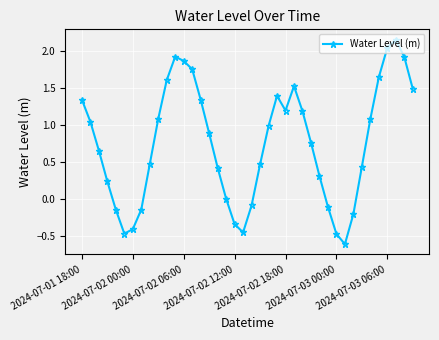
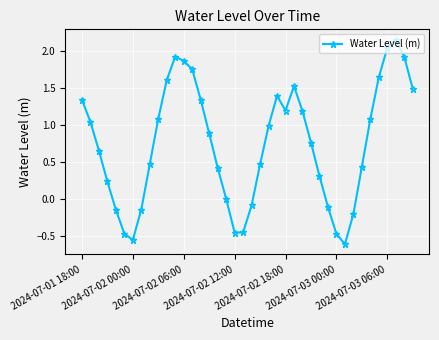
2024-07-02 00:00: -0.4 -> -0.5
2024-07-02 12:00: -0.3 -> -0.4
